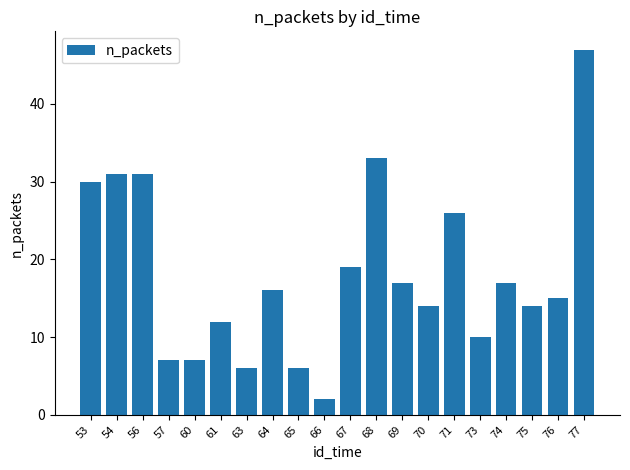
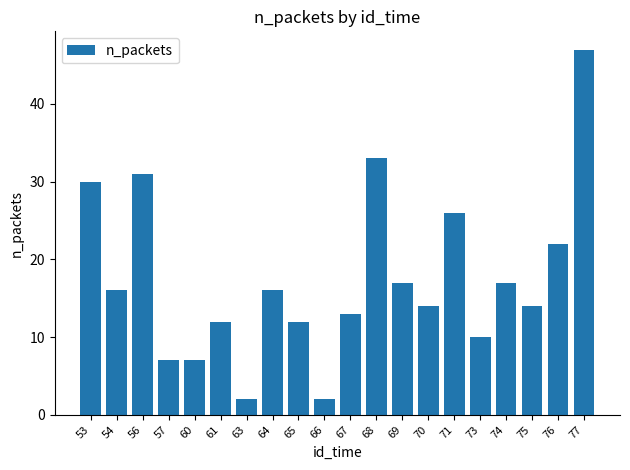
54: 31 -> 16
63: 6 -> 2
65: 6 -> 12
67: 19 -> 13
76: 15 -> 22
